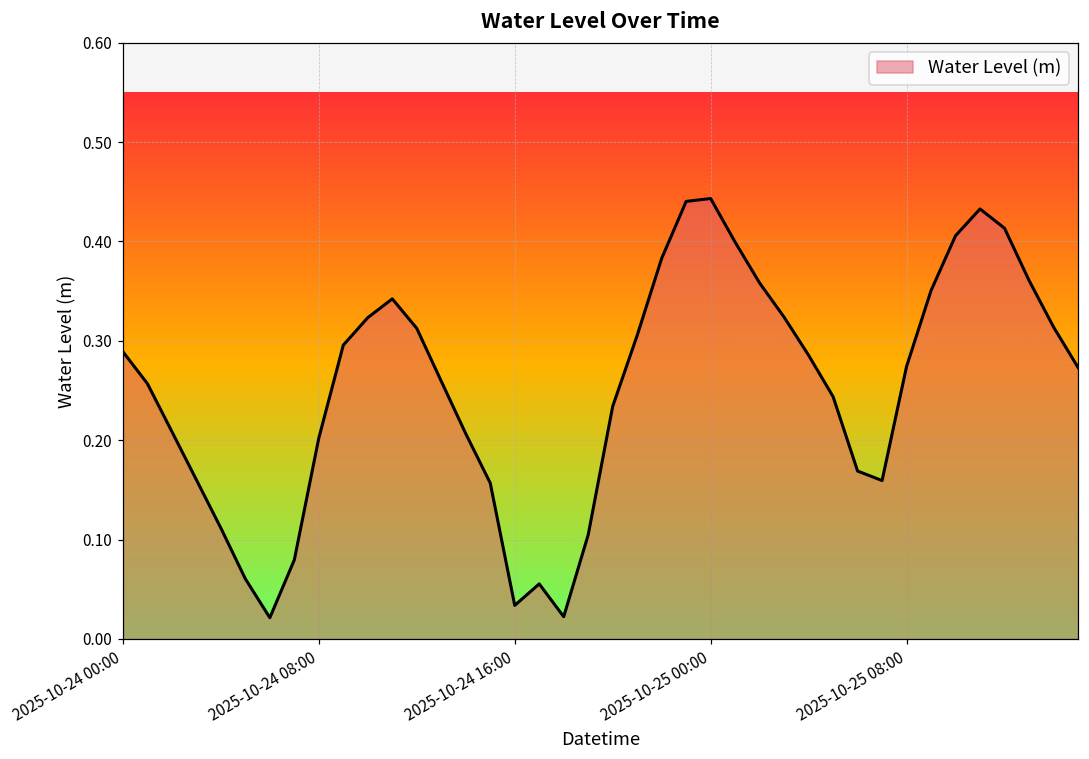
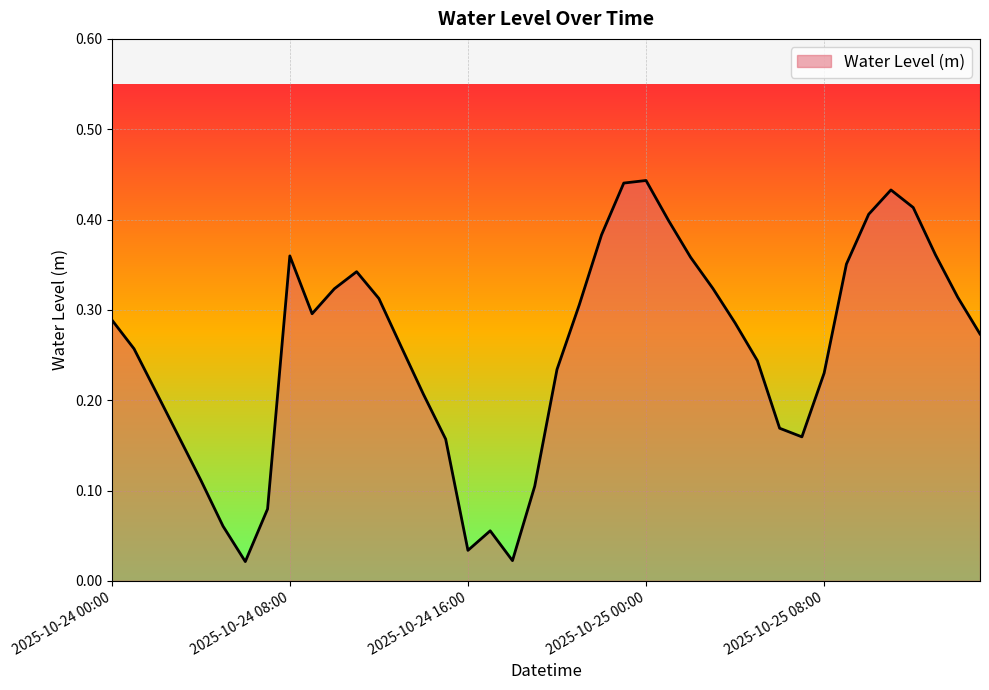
2025-10-24 08:00: 0.20 -> 0.36
2025-10-25 08:00: 0.27 -> 0.23
